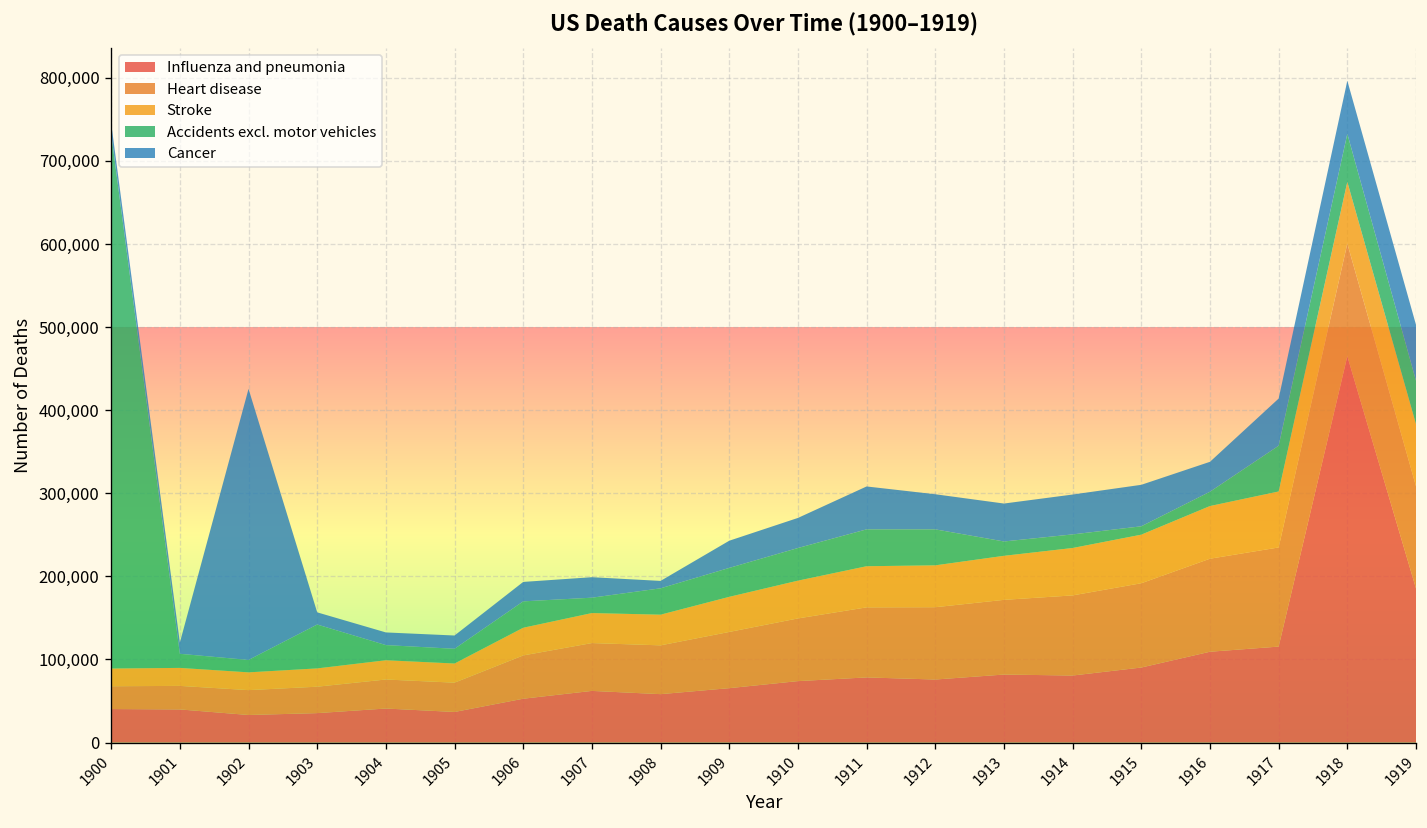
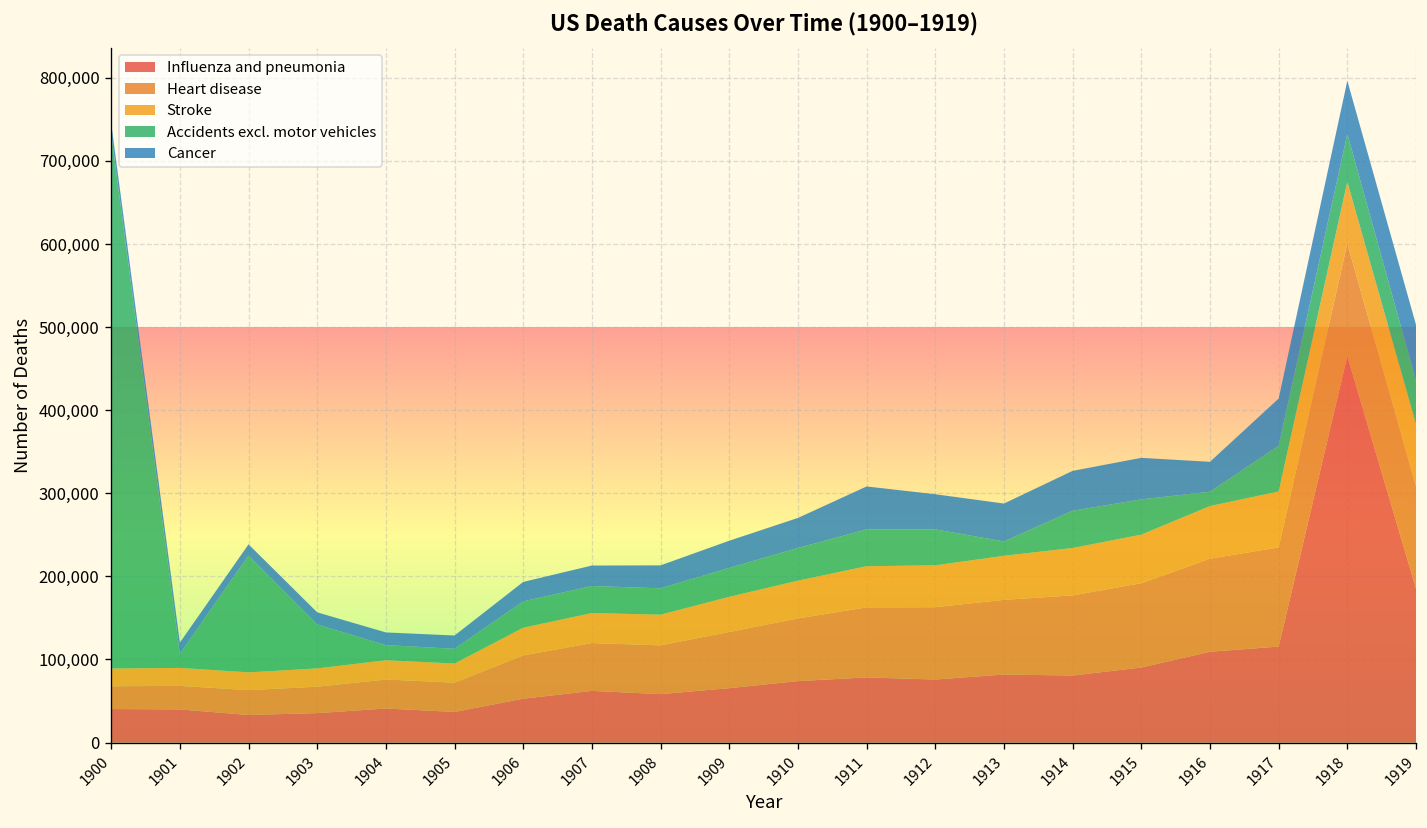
Accidents excl. motor vehicles, 1902: 10,000 -> 140,000
Cancer, 1902: 330,000 -> 10,000
Accidents excl. motor vehicles, 1907: 20,000 -> 30,000
Cancer, 1908: 10,000 -> 30,000
Accidents excl. motor vehicles, 1914: 20,000 -> 40,000
Accidents excl. motor vehicles, 1915: 10,000 -> 40,000
